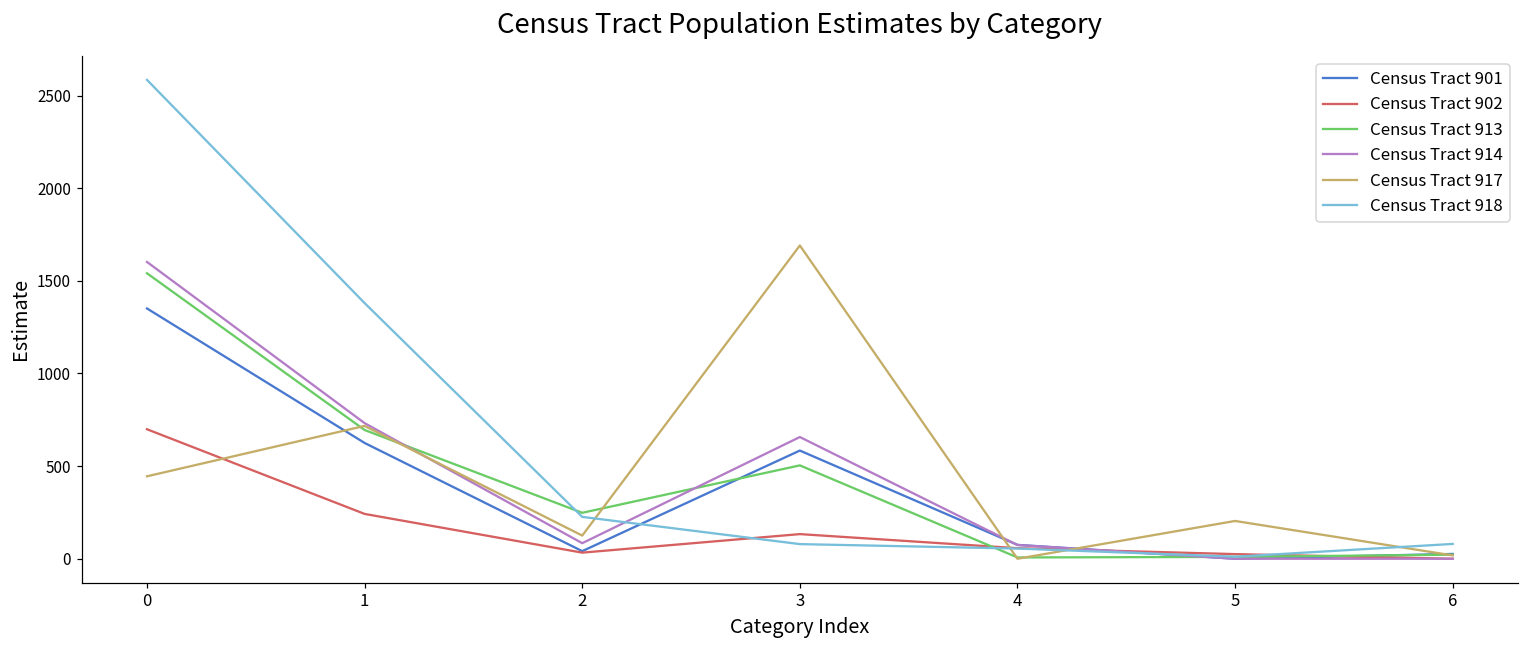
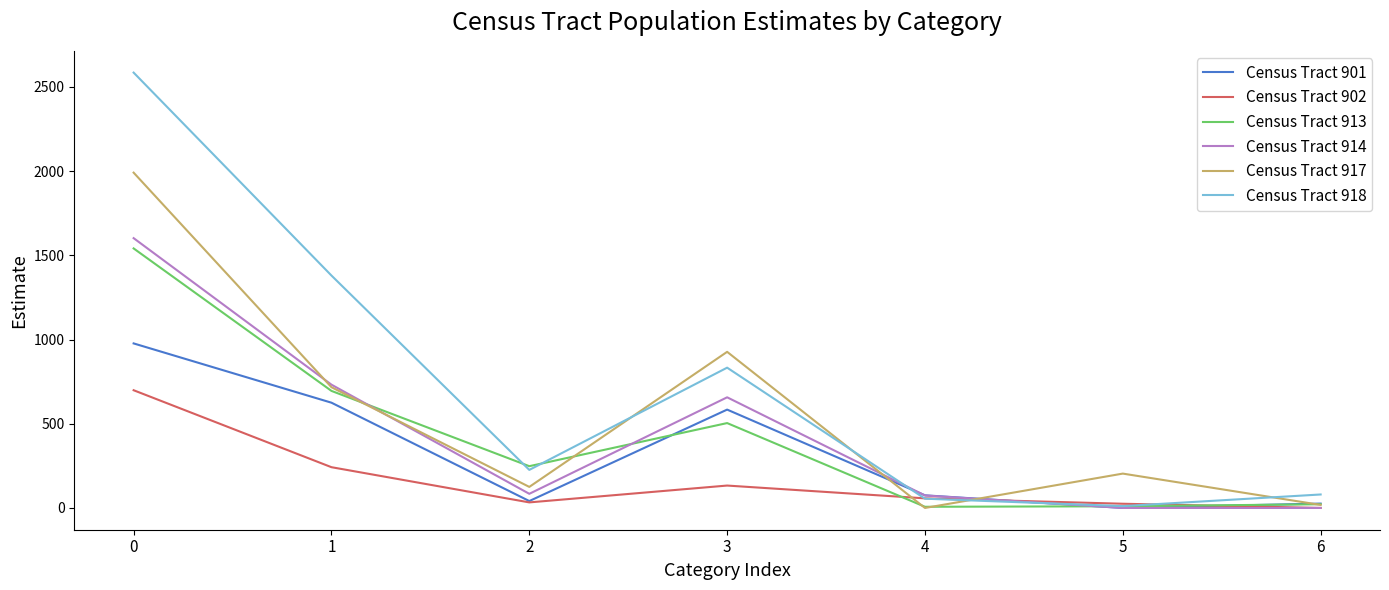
Census Tract 901, 0: 1350 -> 980
Census Tract 917, 0: 450 -> 1990
Census Tract 917, 3: 1690 -> 930
Census Tract 918, 3: 80 -> 830
